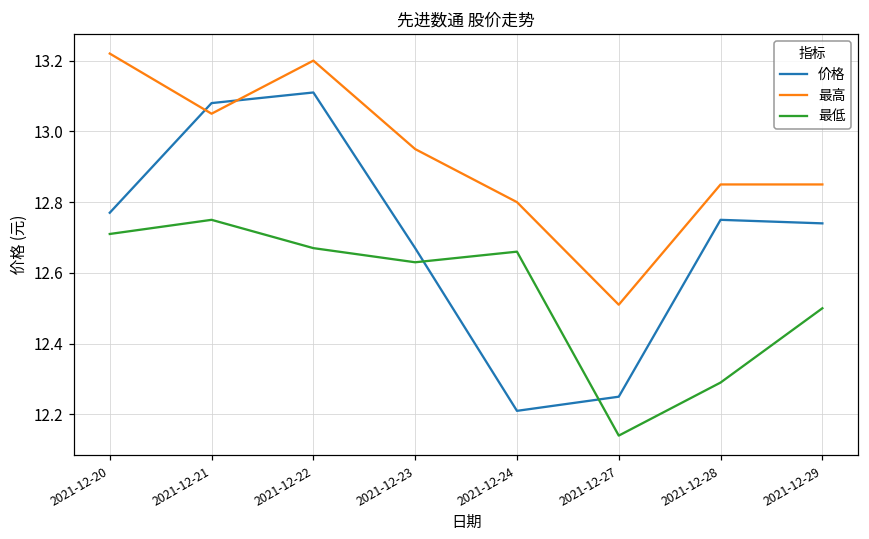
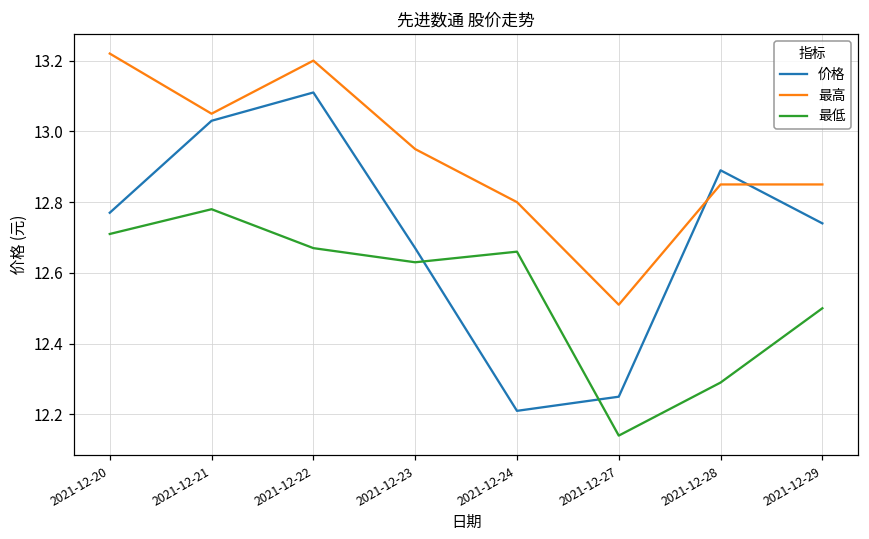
价格, 2021-12-21: 13.08 -> 13.03
最低, 2021-12-21: 12.75 -> 12.78
价格, 2021-12-28: 12.75 -> 12.89
